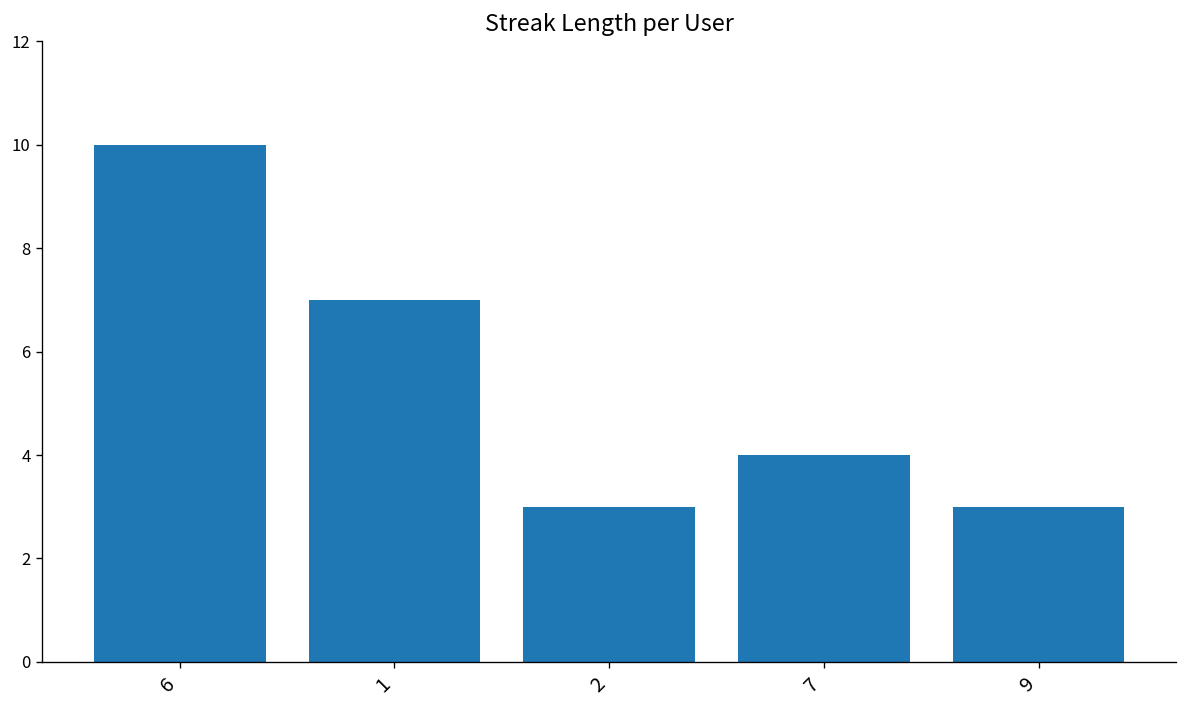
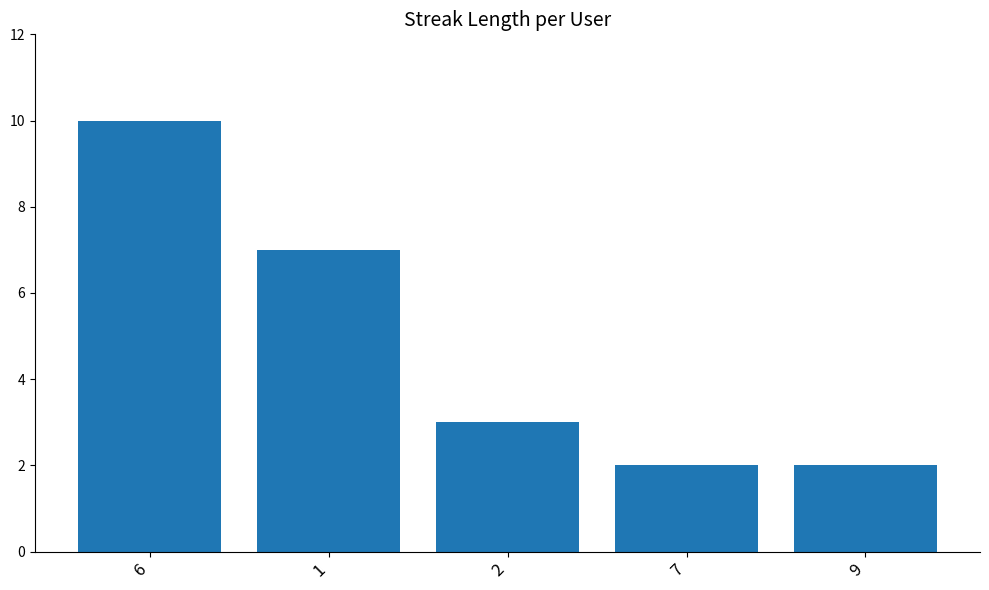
7: 4 -> 2
9: 3 -> 2
